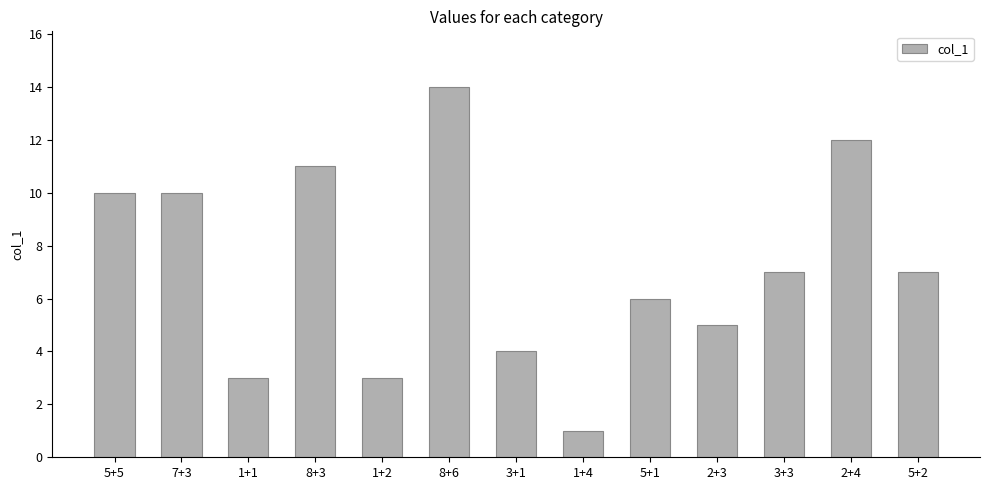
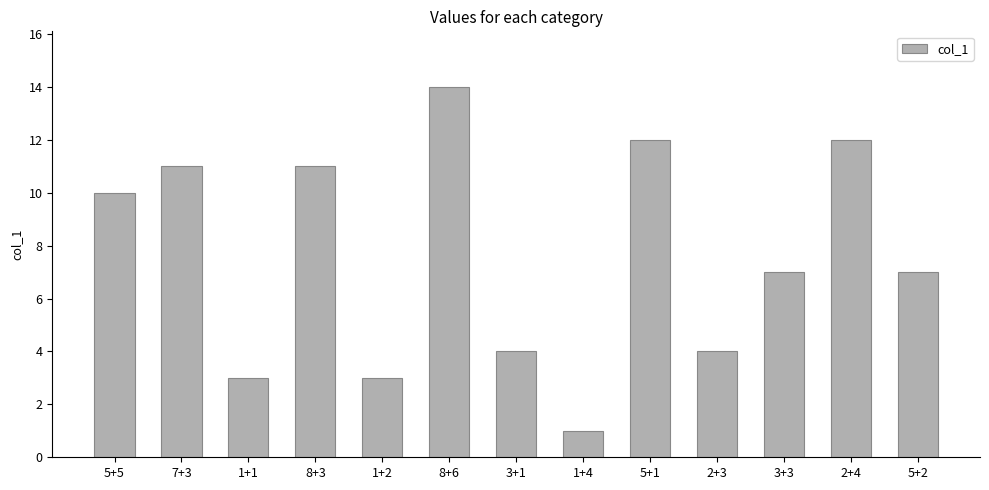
7+3: 10 -> 11
5+1: 6 -> 12
2+3: 5 -> 4
